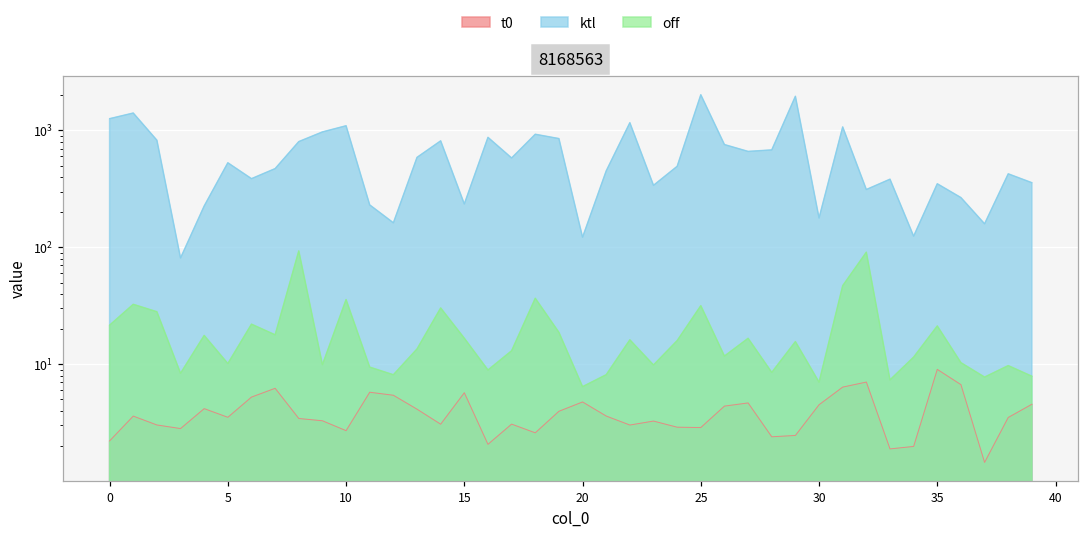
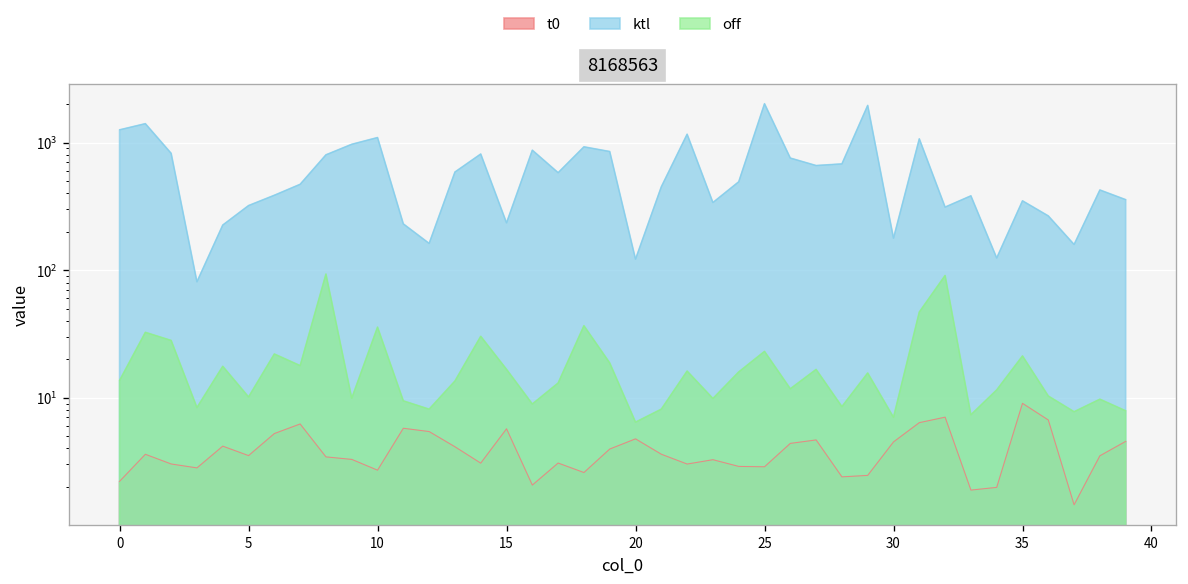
off, 0: 22 -> 14
ktl, 5: 500 -> 320
off, 25: 32 -> 23
